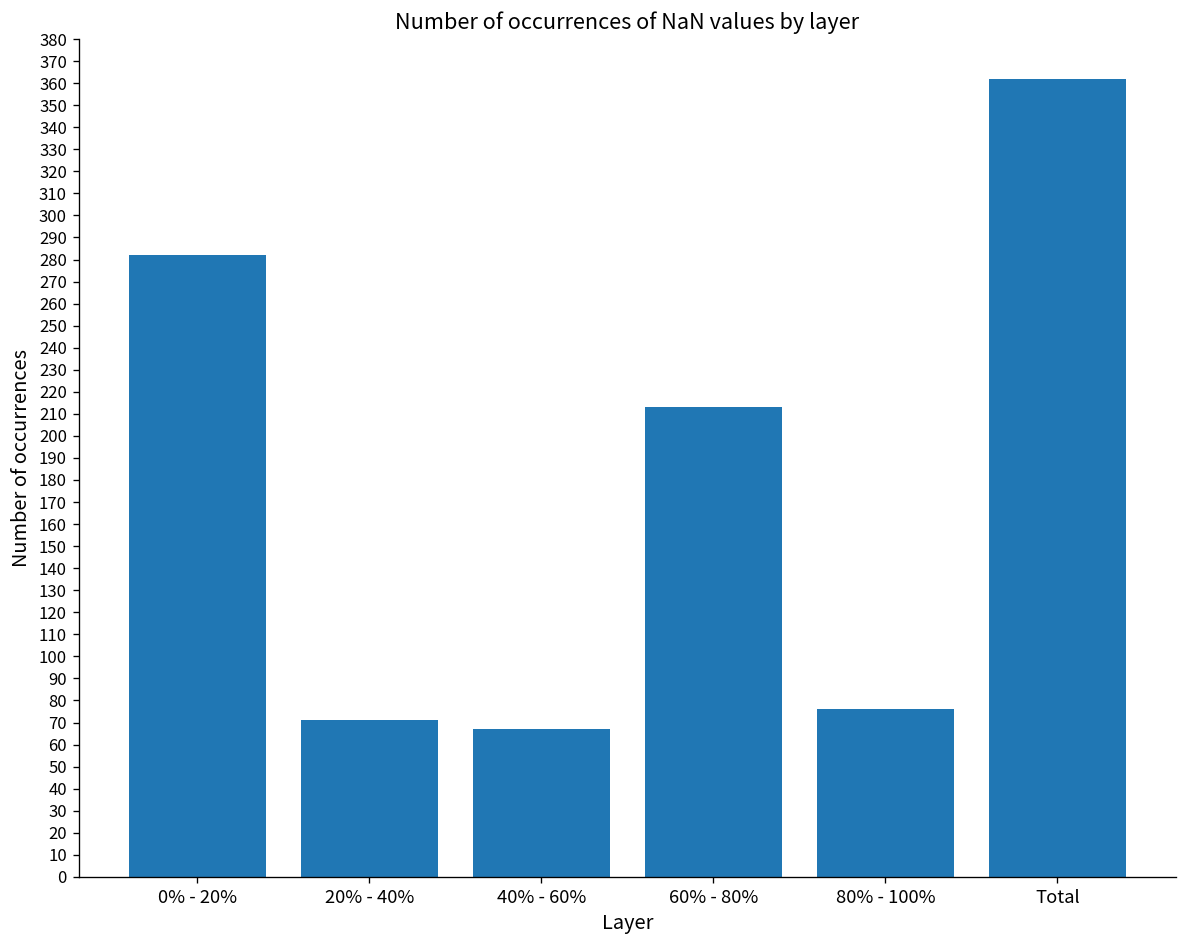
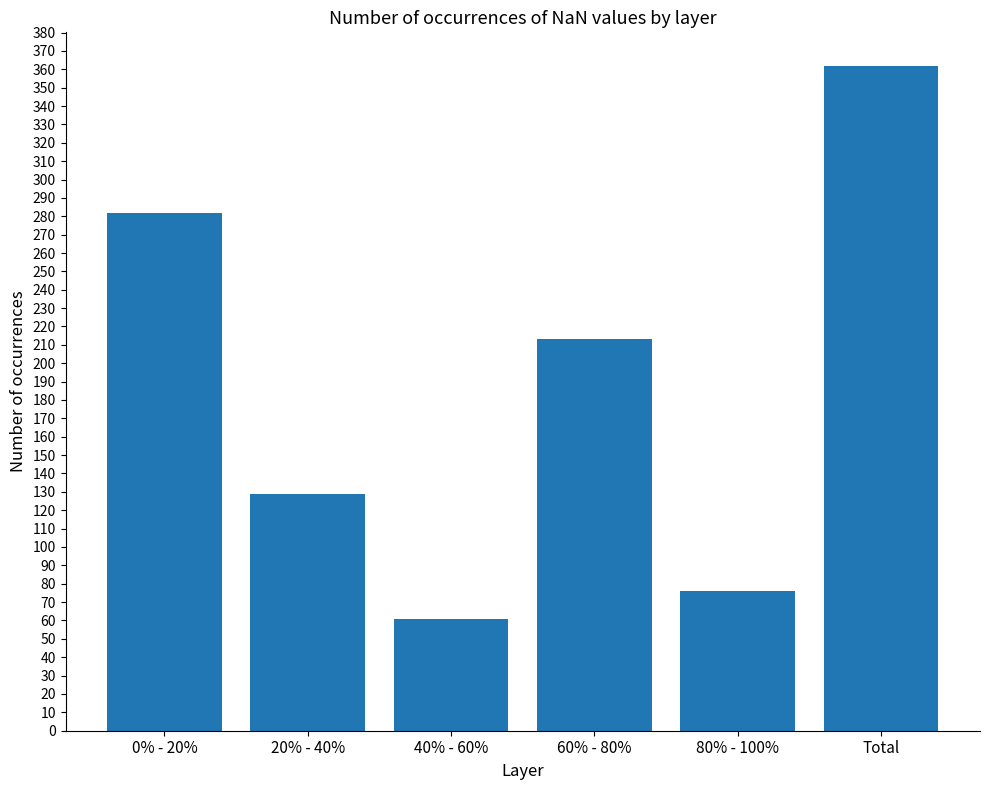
20% - 40%: 71 -> 129
40% - 60%: 67 -> 61
